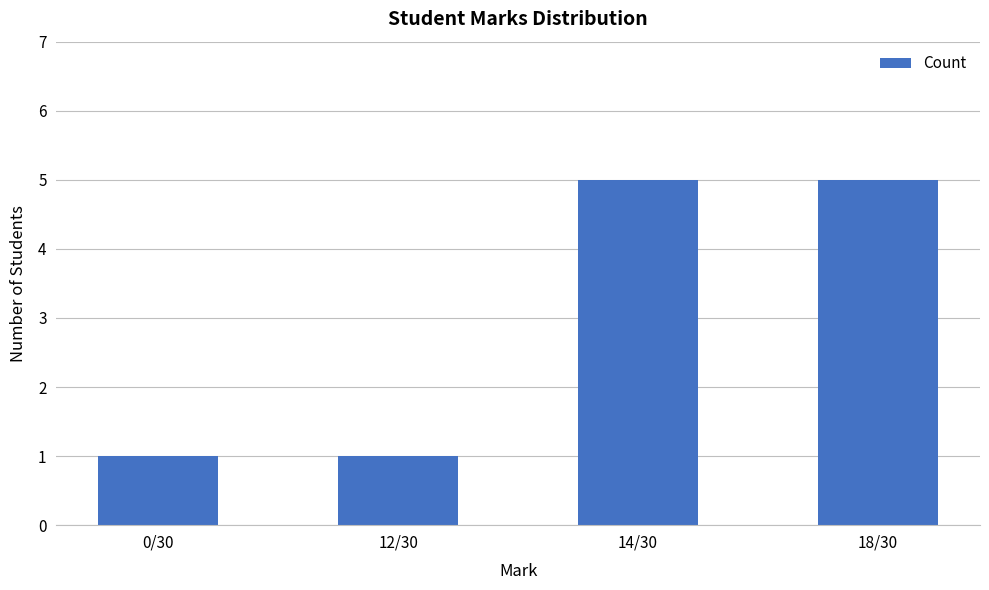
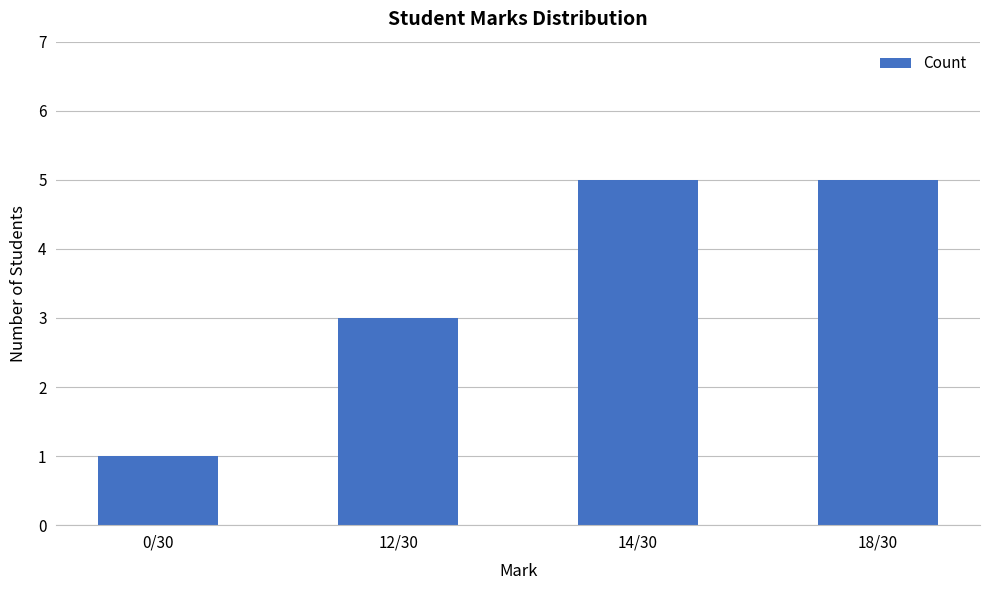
12/30: 1 -> 3
